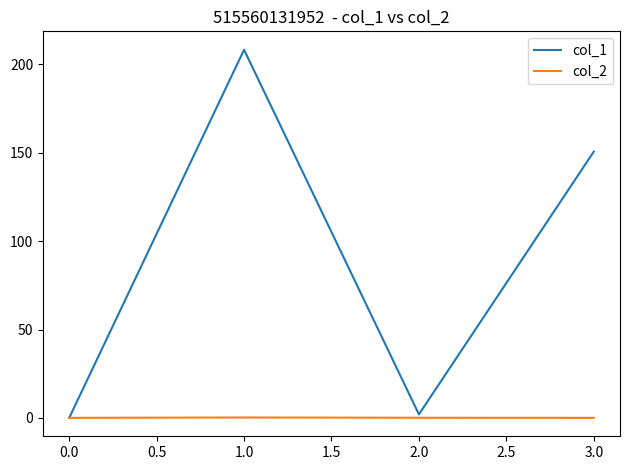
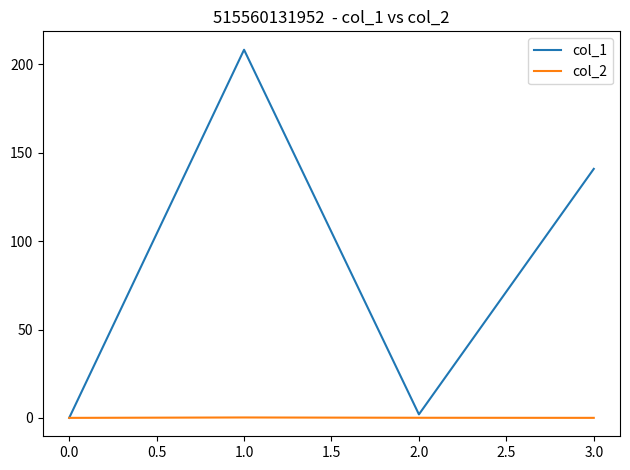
col_1, 3.0: 151 -> 141
